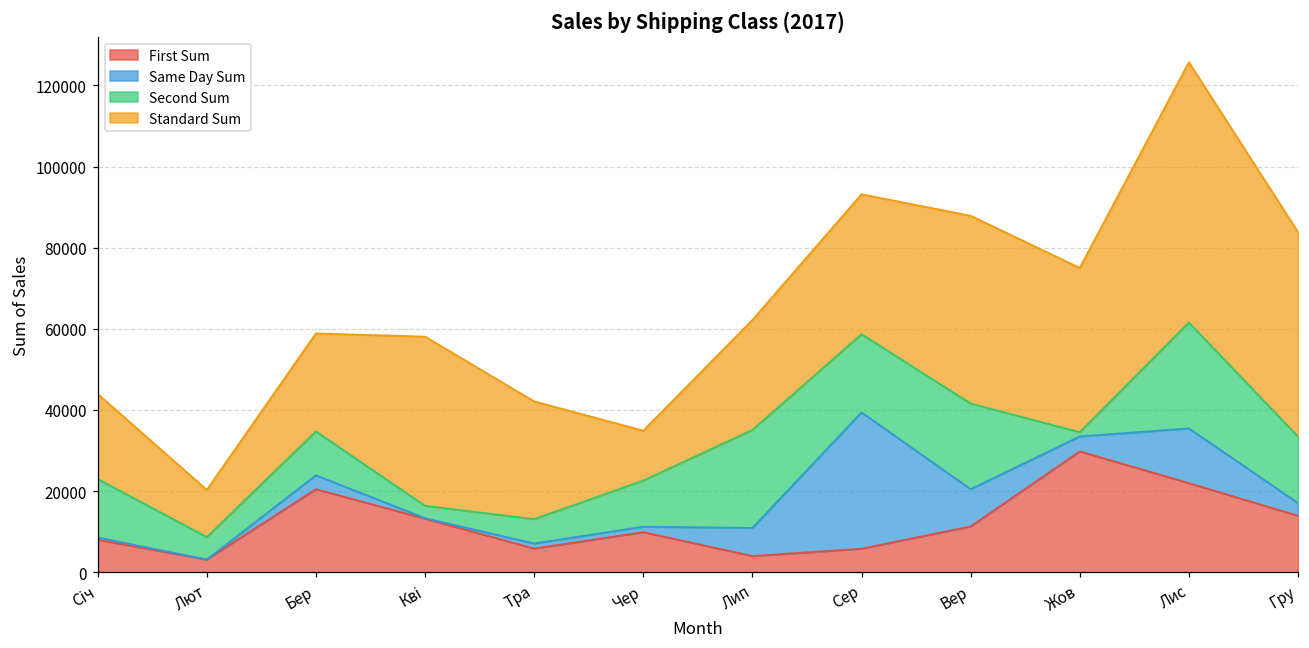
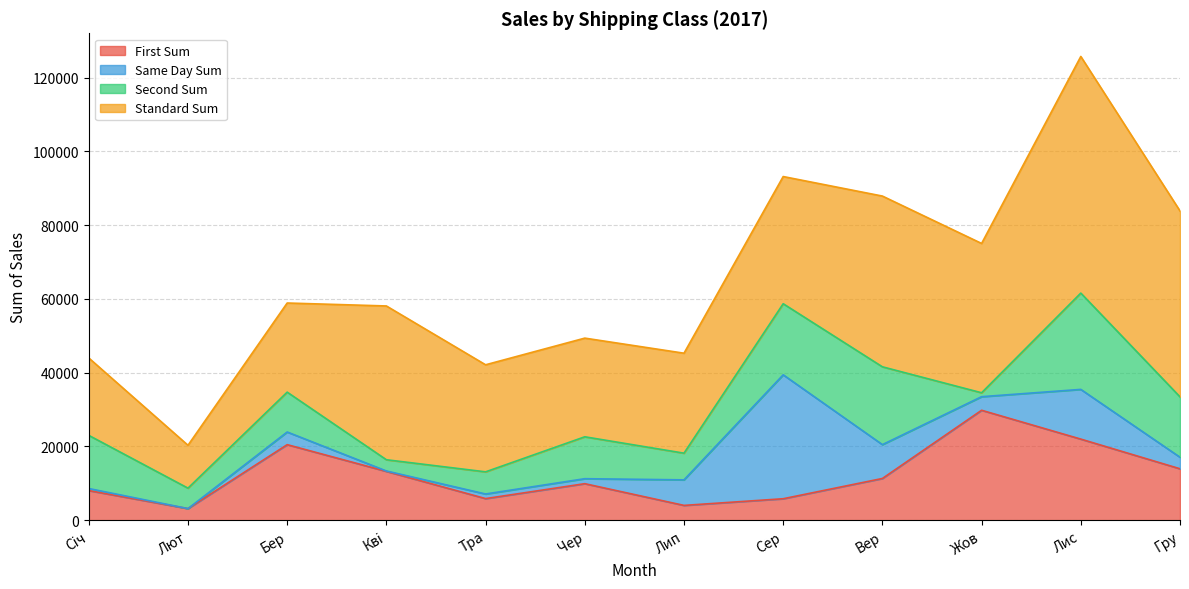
Standard Sum, Чер: 12000 -> 27000
Second Sum, Лип: 24000 -> 7000
